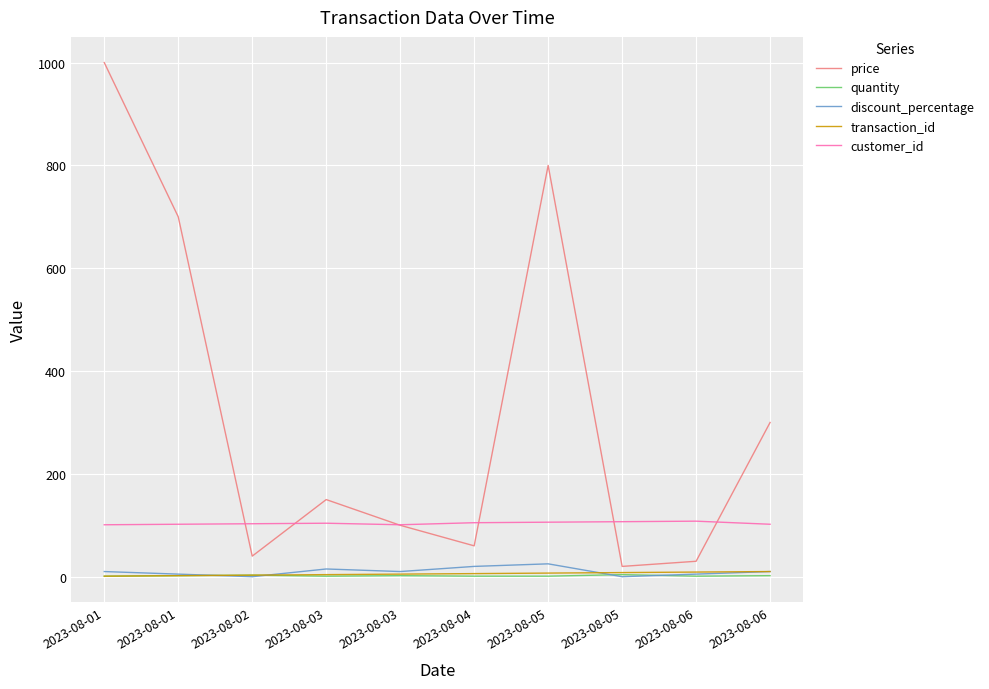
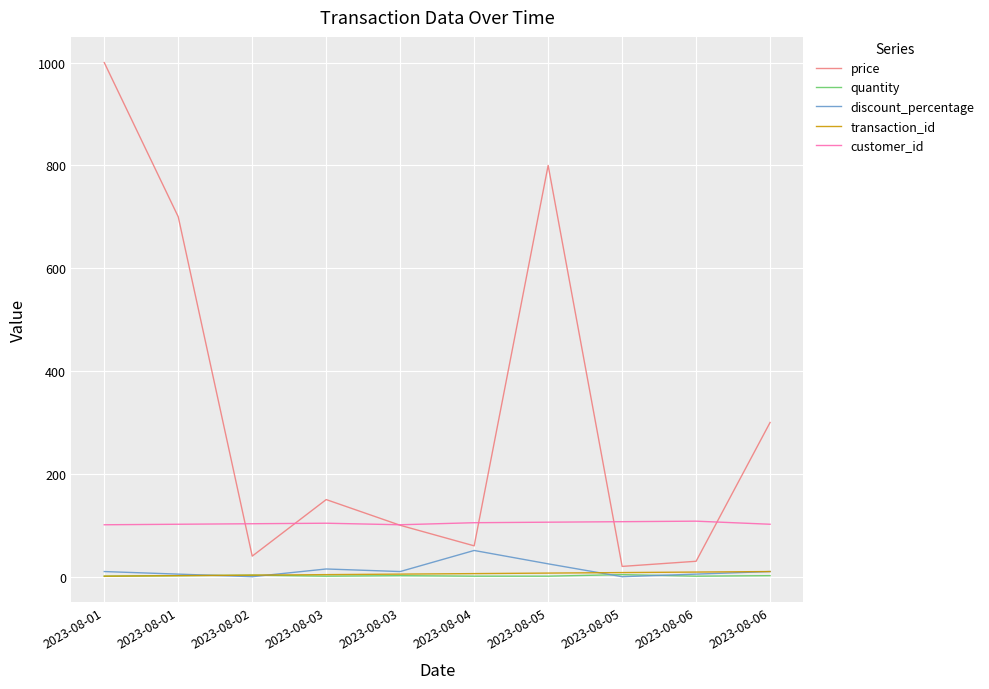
discount_percentage, 2023-08-04: 20 -> 50
